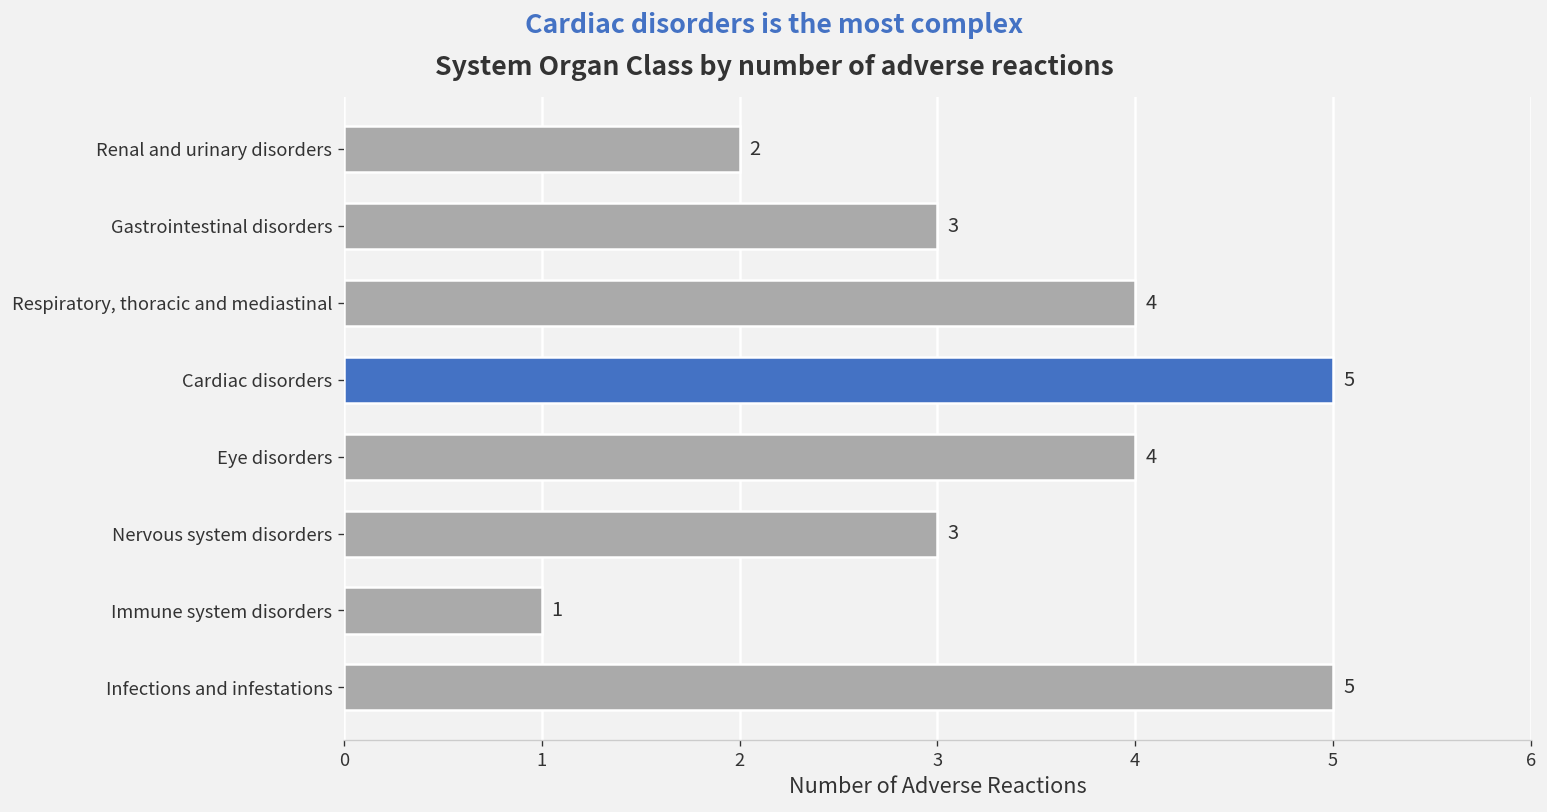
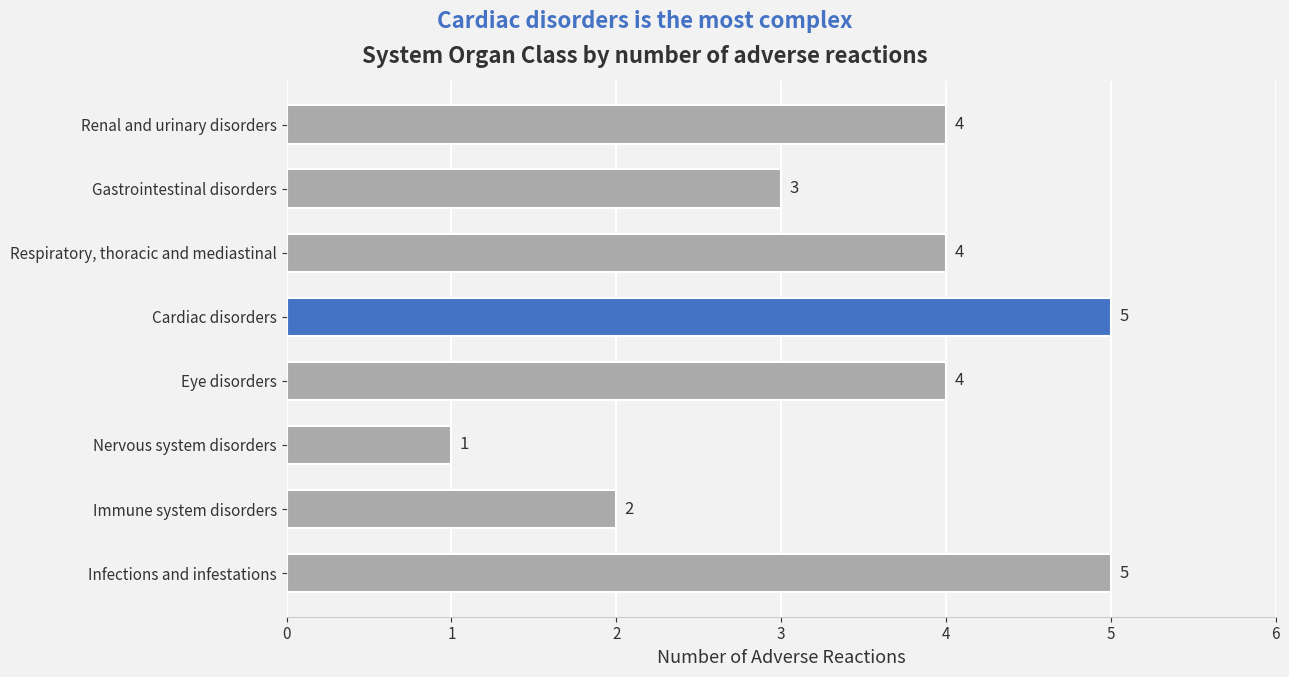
Renal and urinary disorders: 2 -> 4
Nervous system disorders: 3 -> 1
Immune system disorders: 1 -> 2
